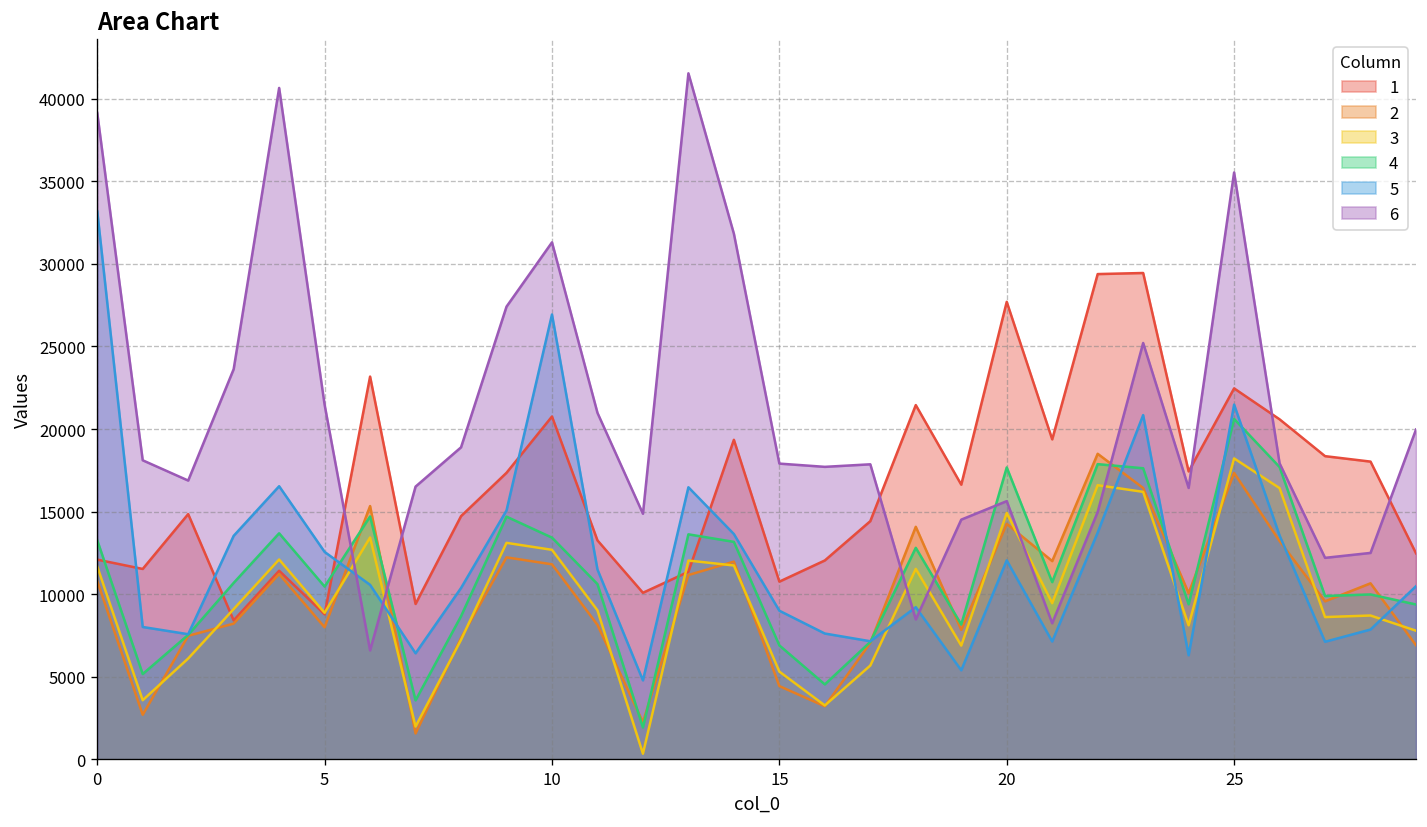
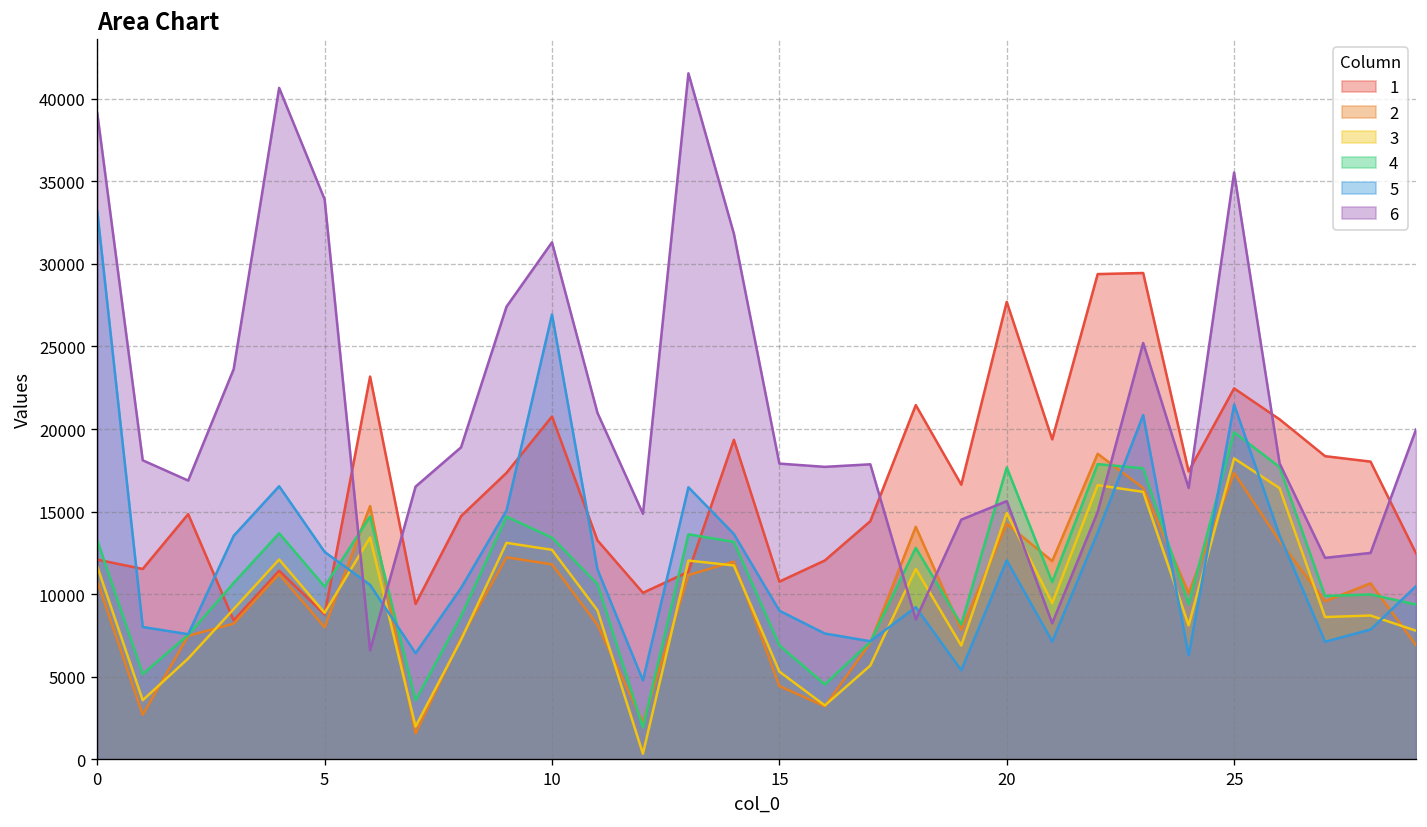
6, 5: 21500 -> 33900
4, 25: 20600 -> 19800
